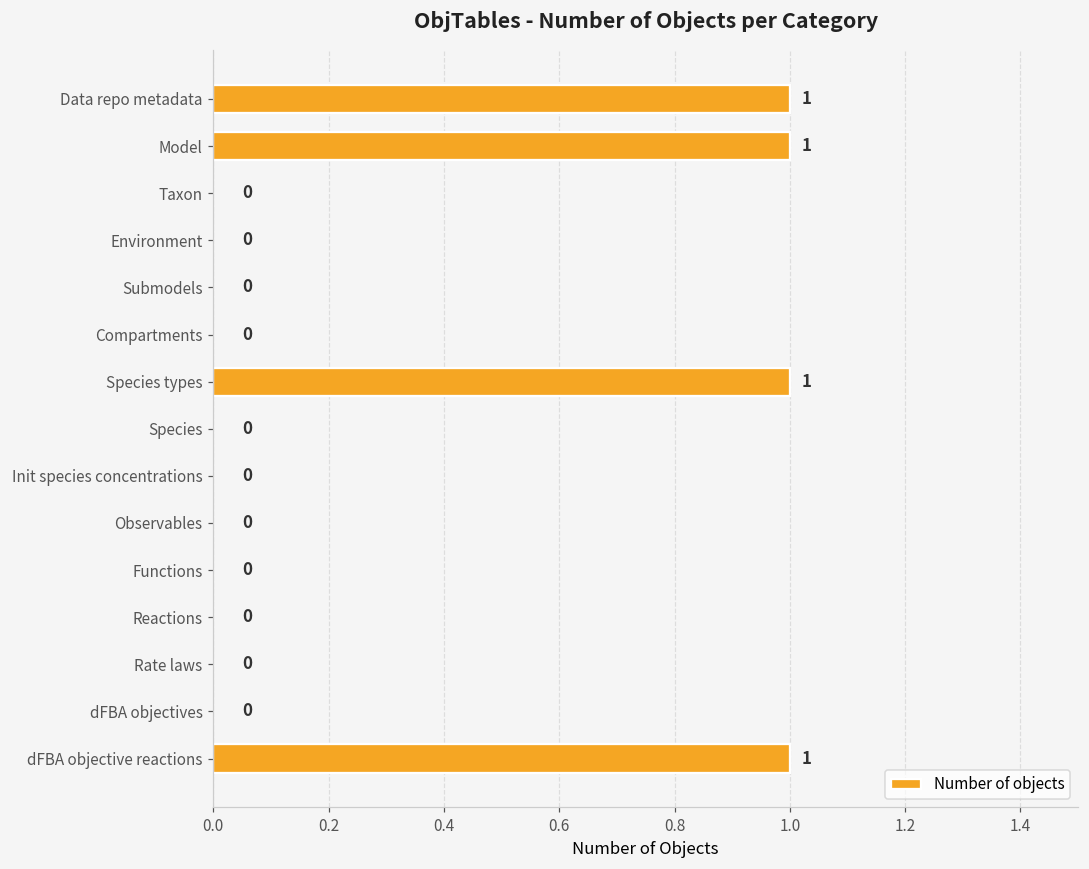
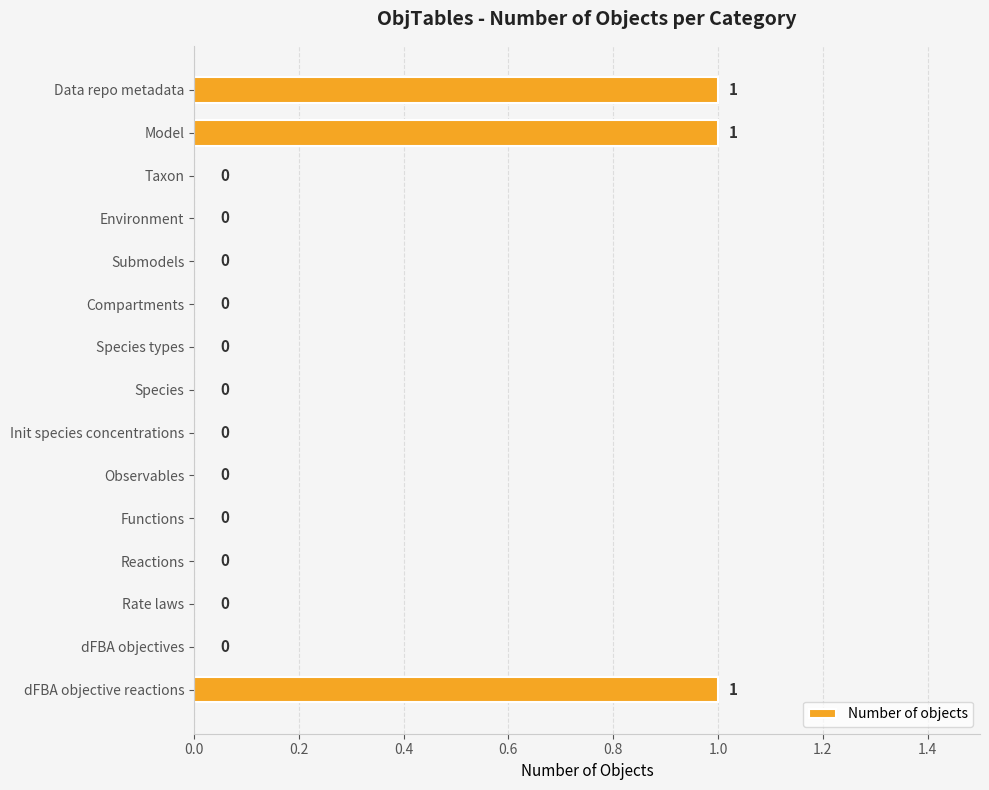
Species types: 1 -> 0
